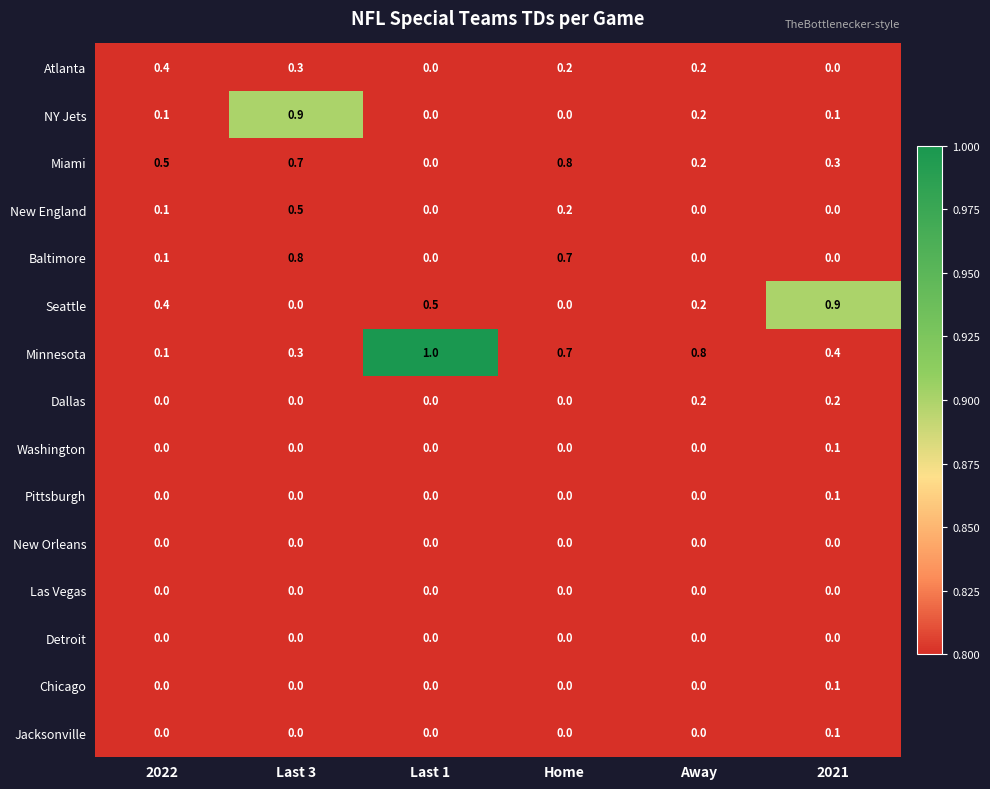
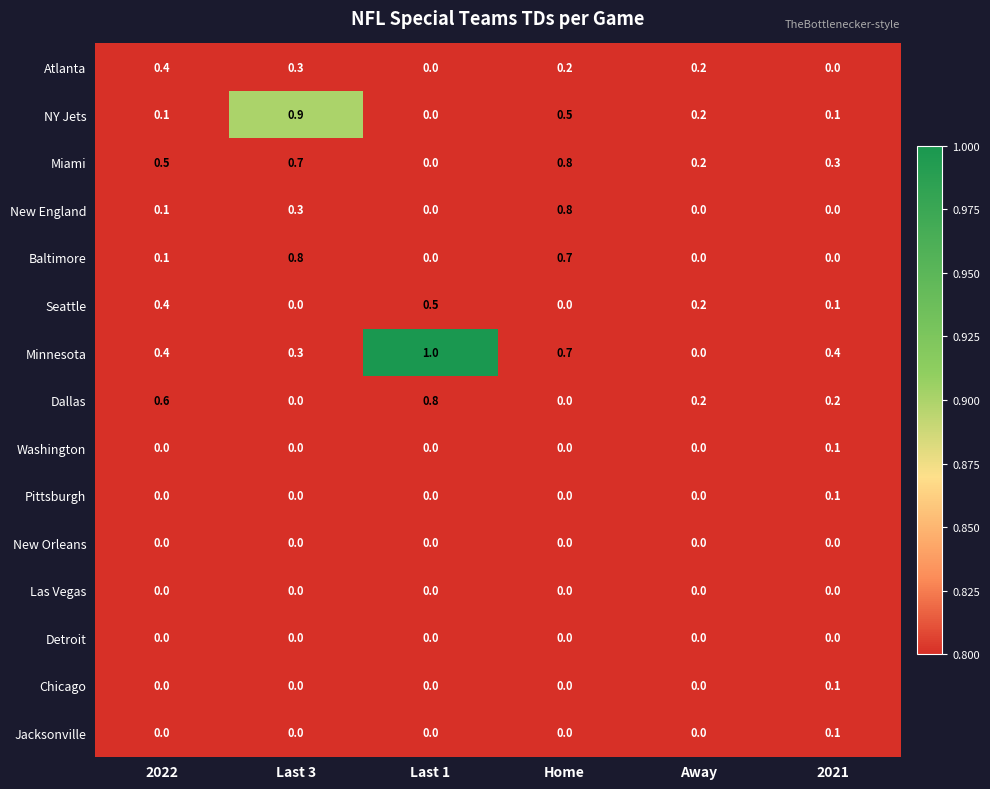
NY Jets, Home: 0.0 -> 0.5
New England, Last 3: 0.5 -> 0.3
New England, Home: 0.2 -> 0.8
Seattle, 2021: 0.9 -> 0.1
Minnesota, 2022: 0.1 -> 0.4
Minnesota, Away: 0.8 -> 0.0
Dallas, 2022: 0.0 -> 0.6
Dallas, Last 1: 0.0 -> 0.8
